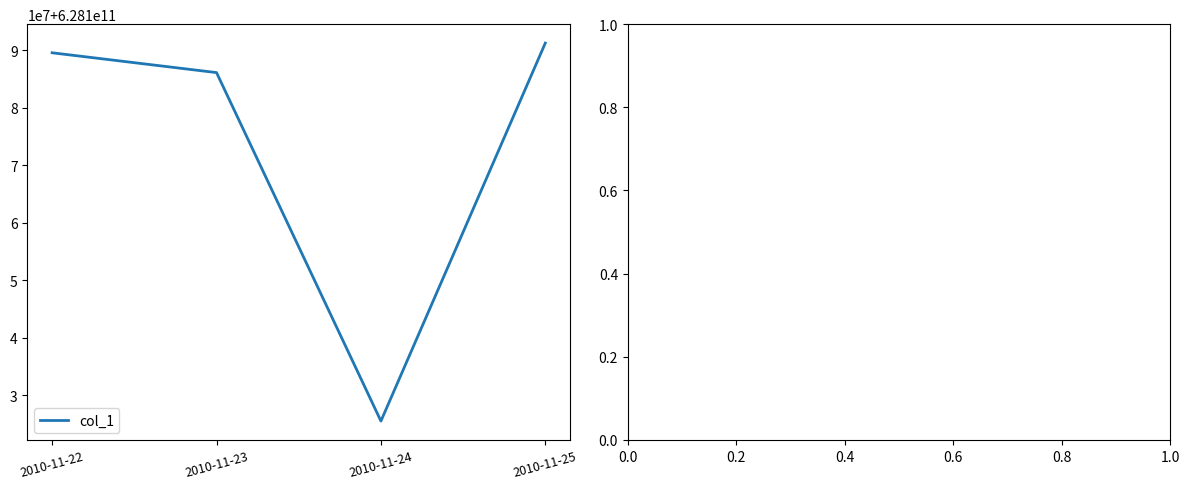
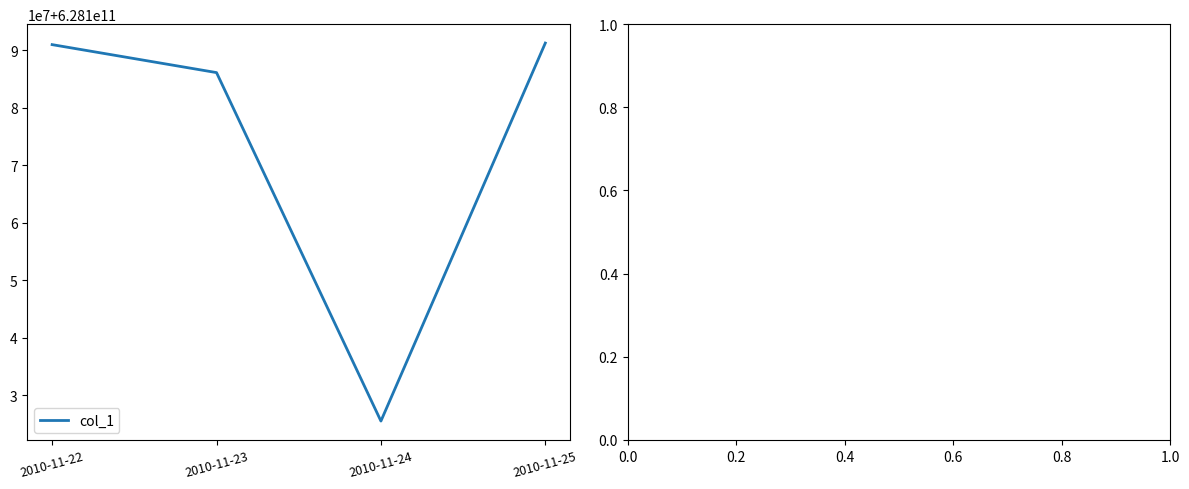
2010-11-22: 628190000000 -> 628191000000
